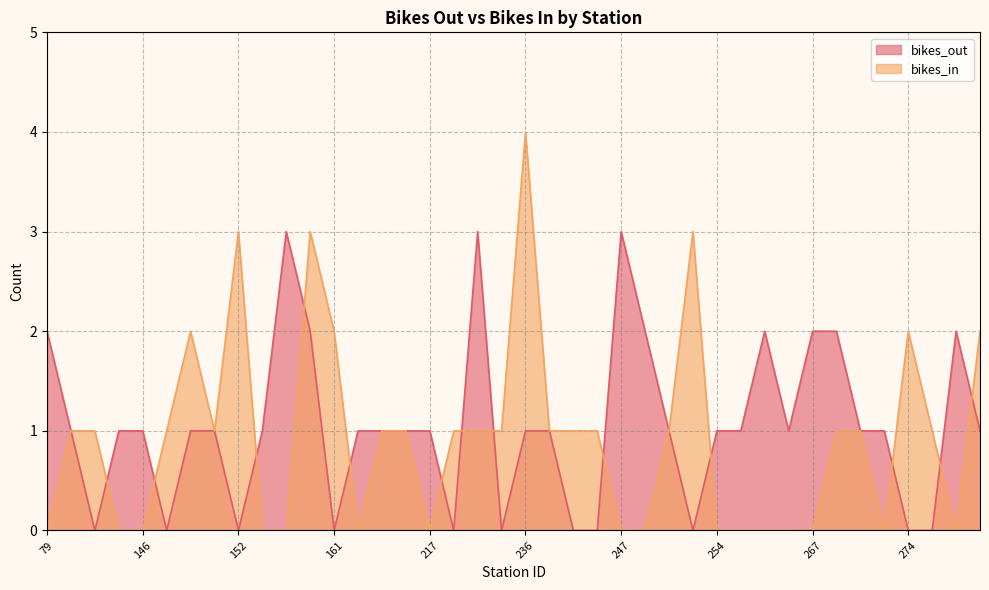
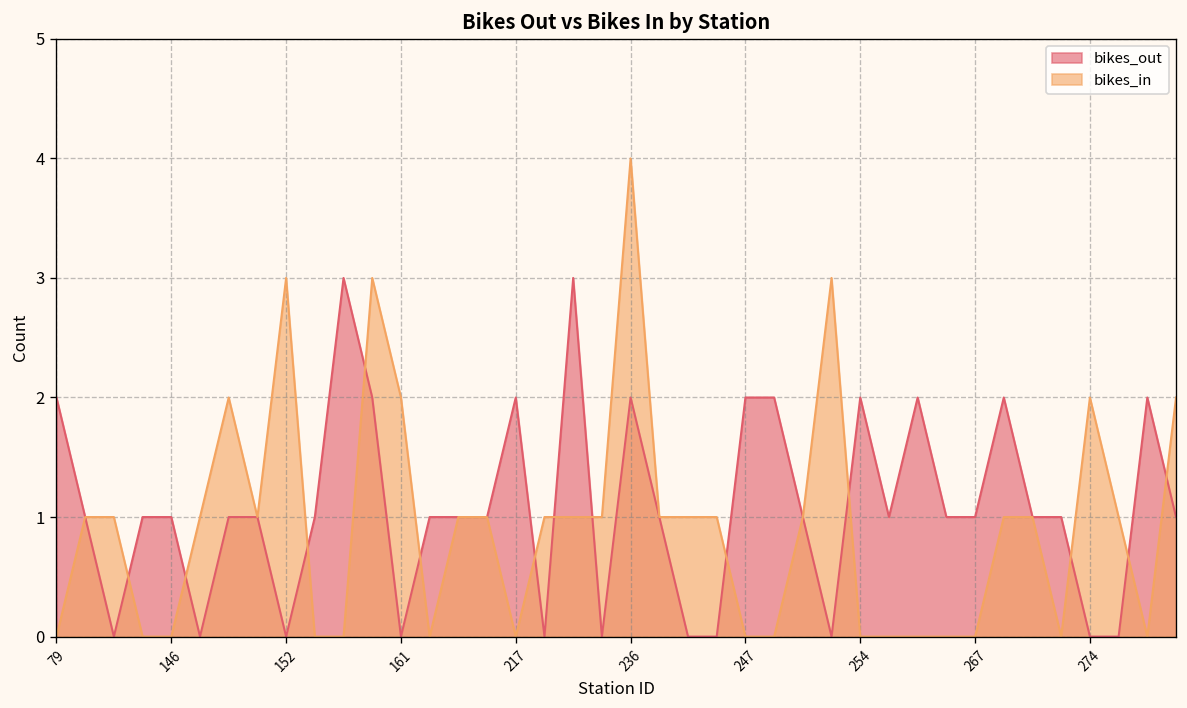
bikes_out, 217: 1 -> 2
bikes_out, 236: 1 -> 2
bikes_out, 247: 3 -> 2
bikes_out, 254: 1 -> 2
bikes_out, 267: 2 -> 1
